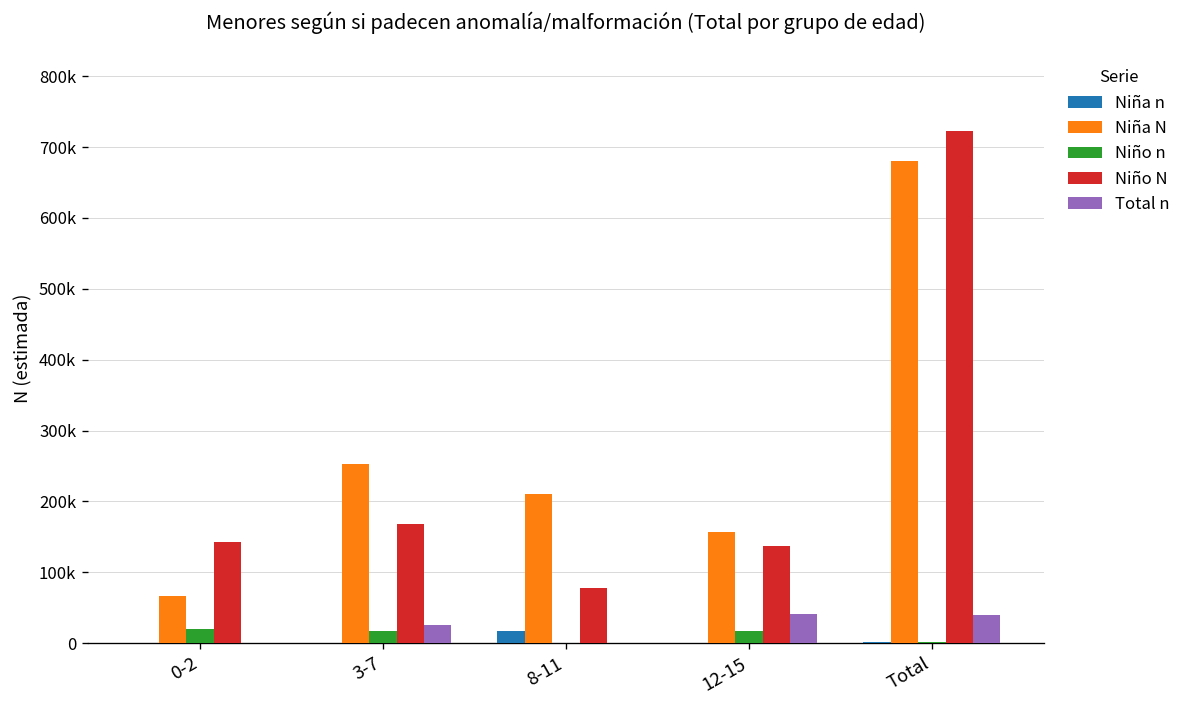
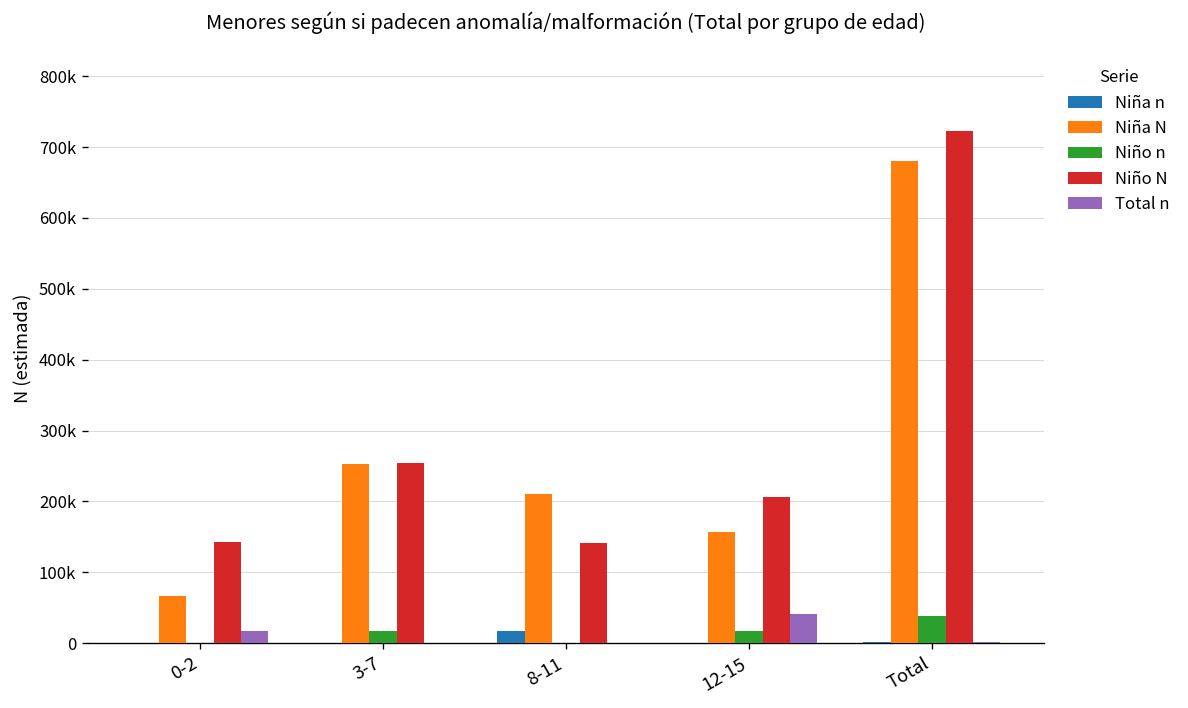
Niño n, 0-2: 20000 -> 0
Total n, 0-2: 0 -> 20000
Niño N, 3-7: 170000 -> 250000
Total n, 3-7: 30000 -> 0
Niño N, 8-11: 80000 -> 140000
Niño N, 12-15: 140000 -> 210000
Niño n, Total: 0 -> 40000
Total n, Total: 40000 -> 0
